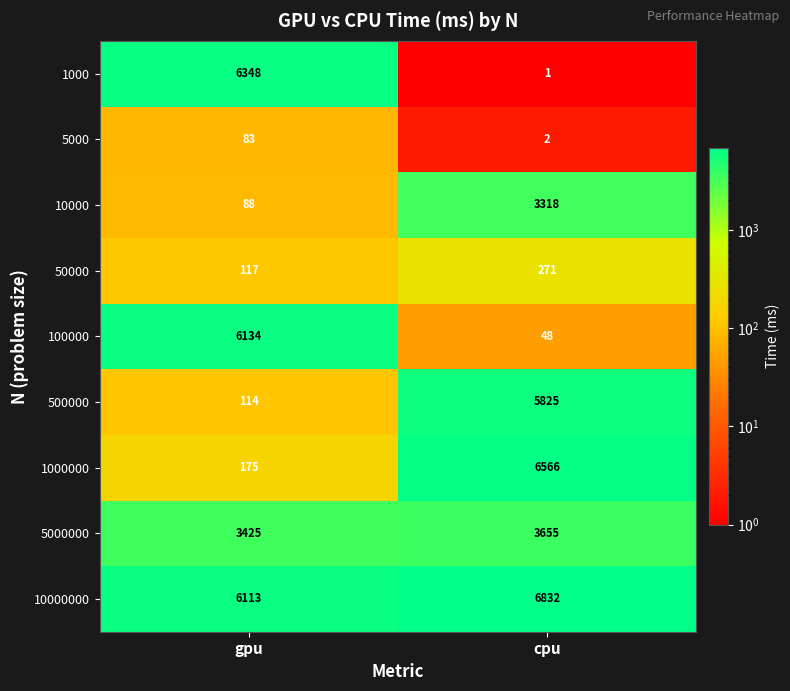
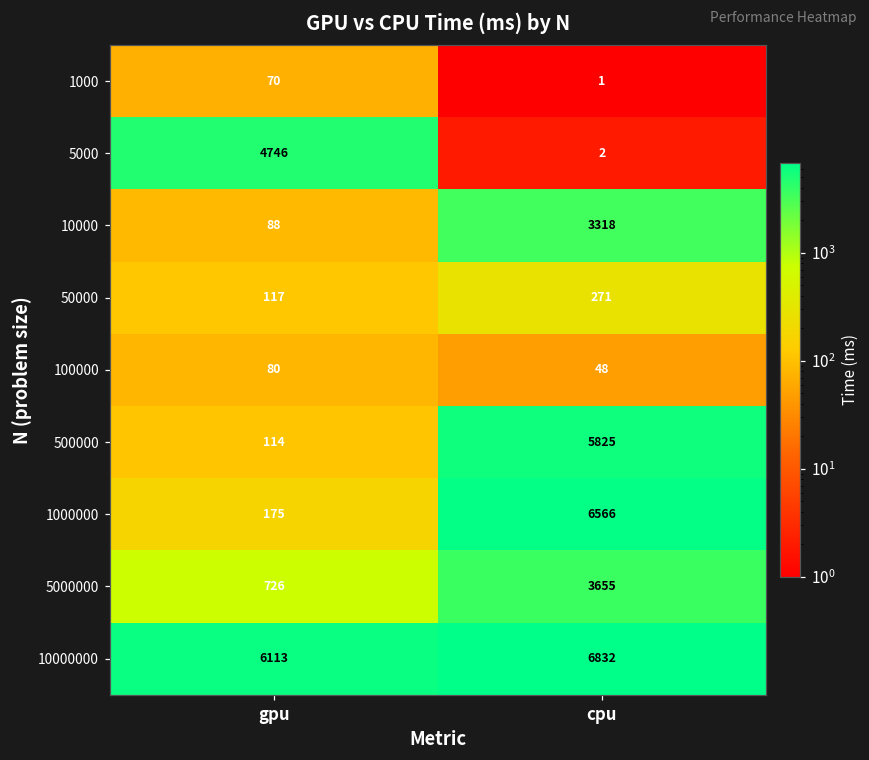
1000, gpu: 6348 -> 70
5000, gpu: 83 -> 4746
100000, gpu: 6134 -> 80
5000000, gpu: 3425 -> 726
